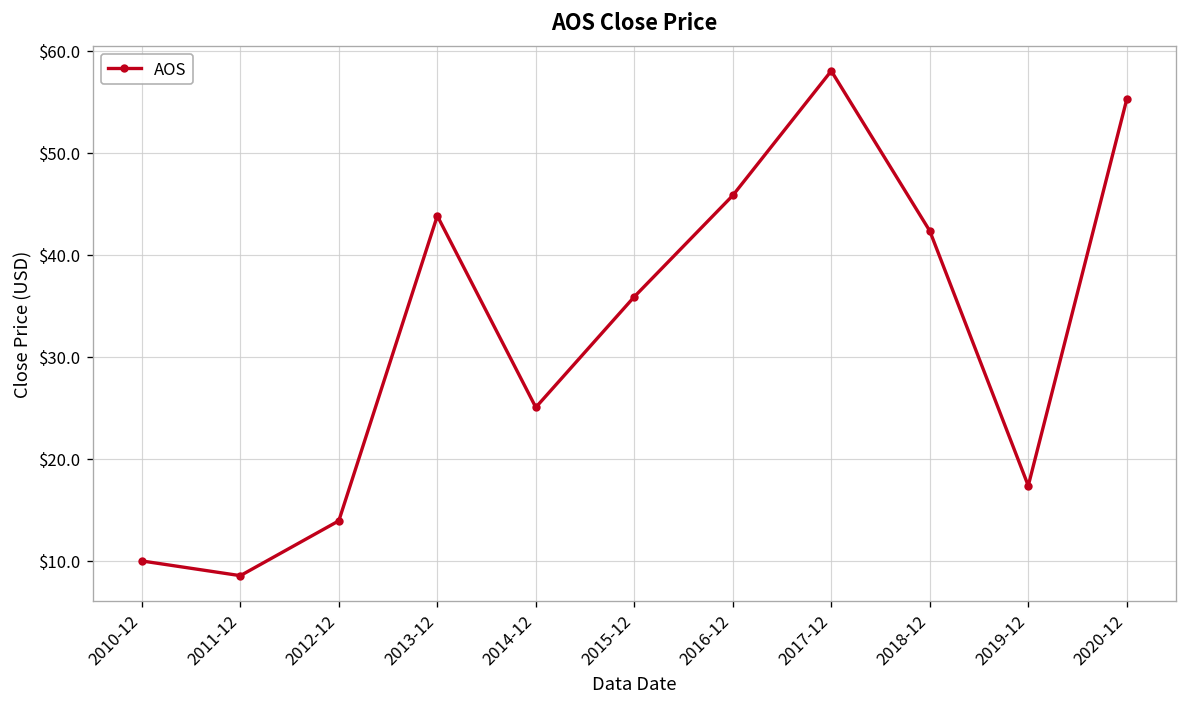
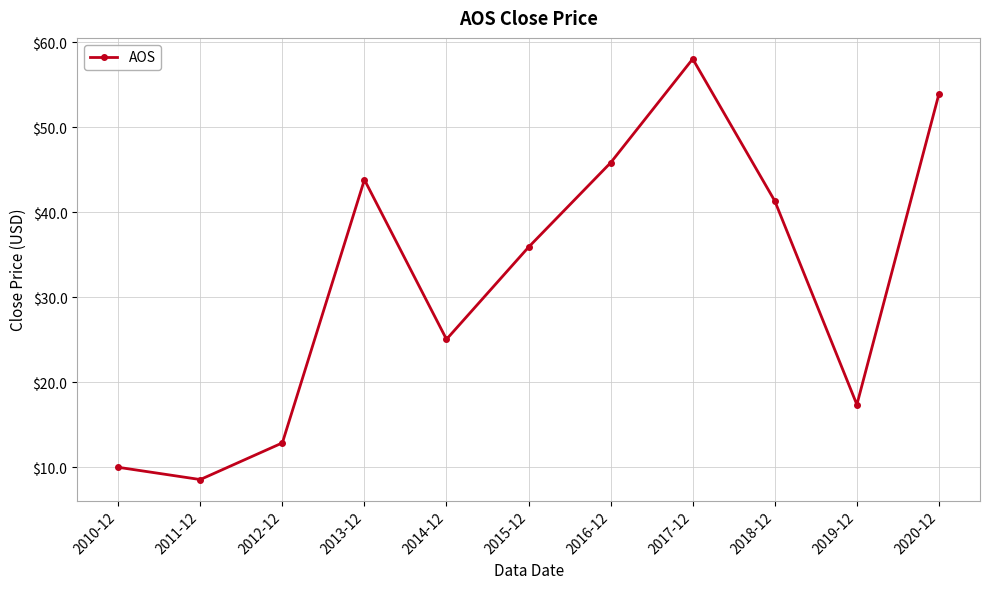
2012-12: $14 -> $13
2018-12: $42 -> $41
2020-12: $55 -> $54
